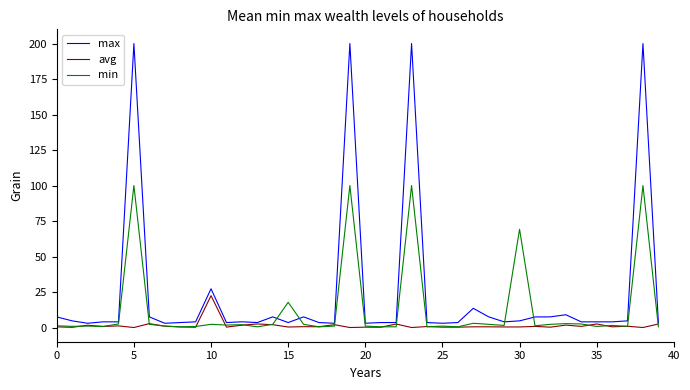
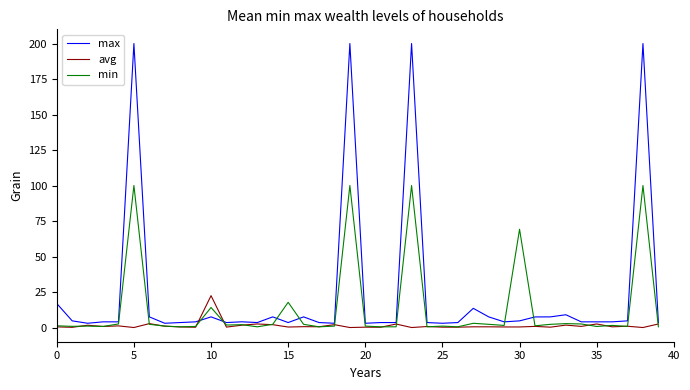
max, 0: 7 -> 17
max, 10: 27 -> 8
min, 10: 2 -> 14
